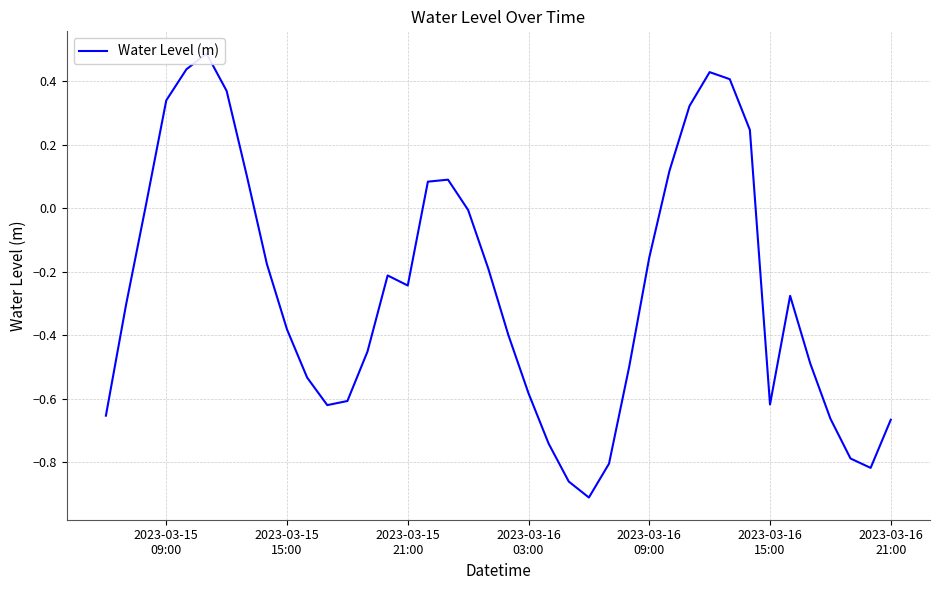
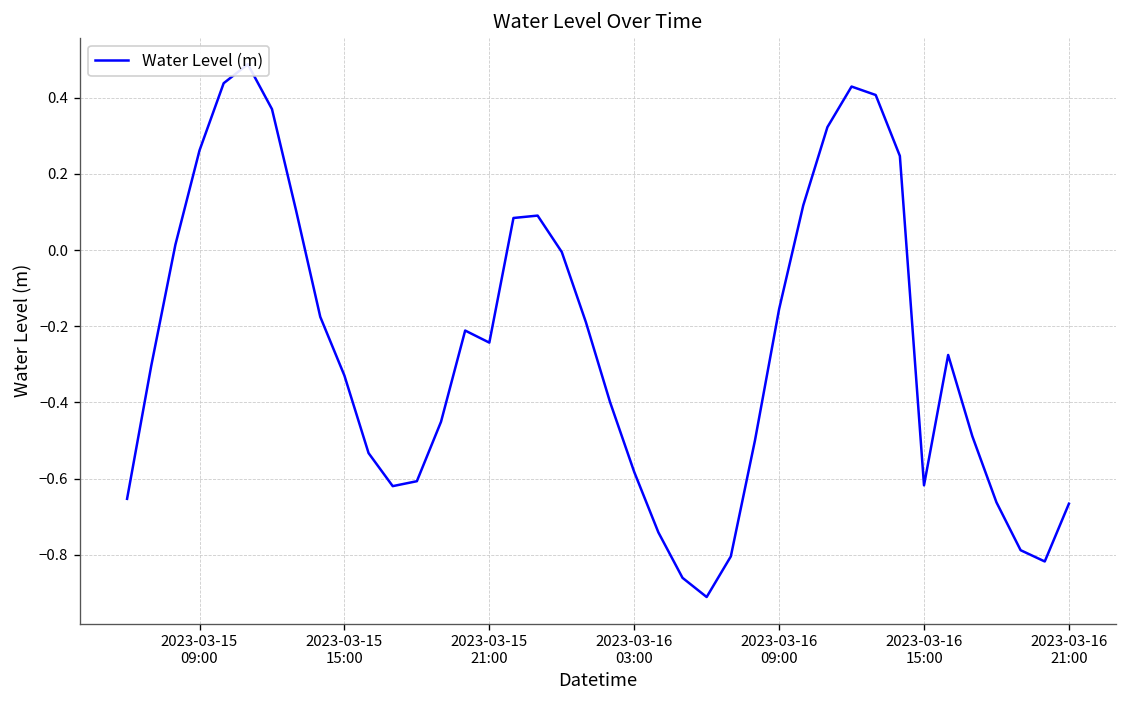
2023-03-15 09:00: 0.34 -> 0.26
2023-03-15 15:00: -0.38 -> -0.33
